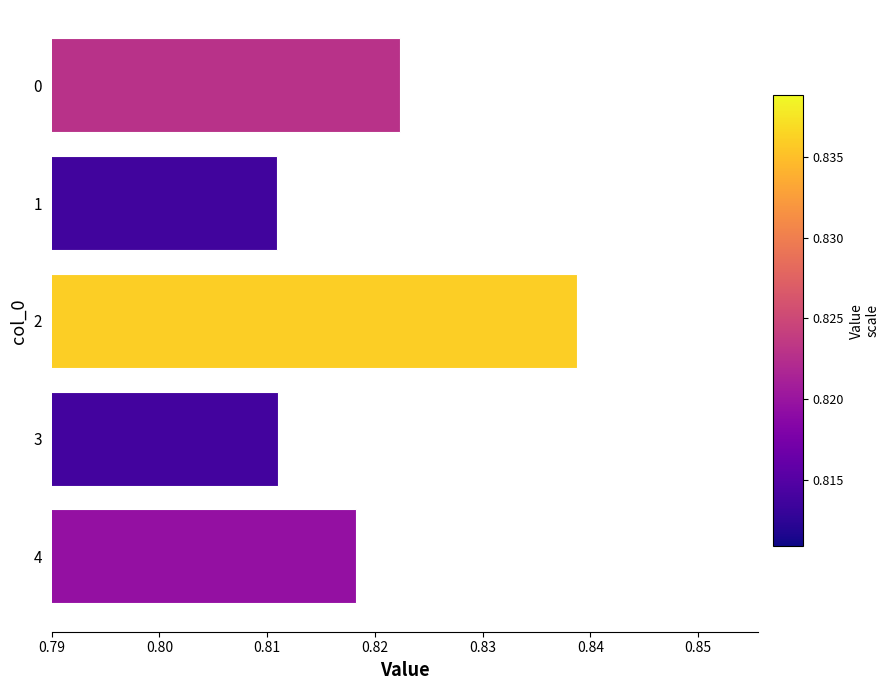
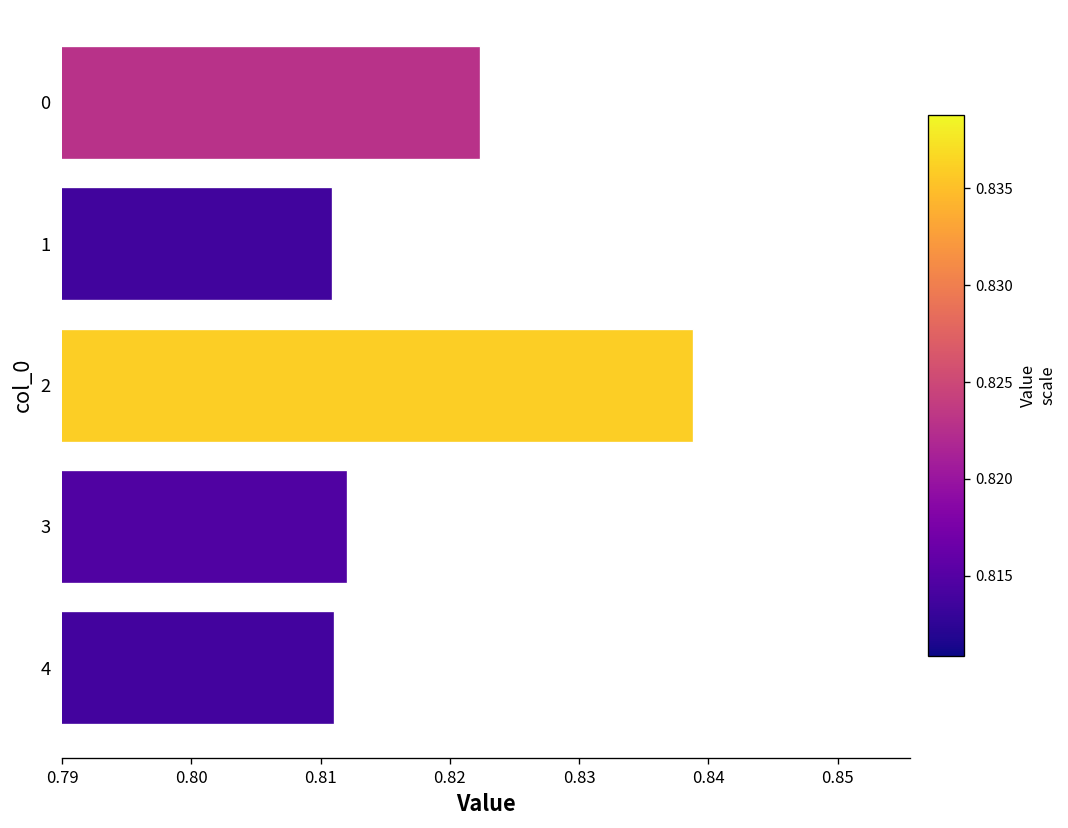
3: 0.8110 -> 0.8120
4: 0.8182 -> 0.8110
